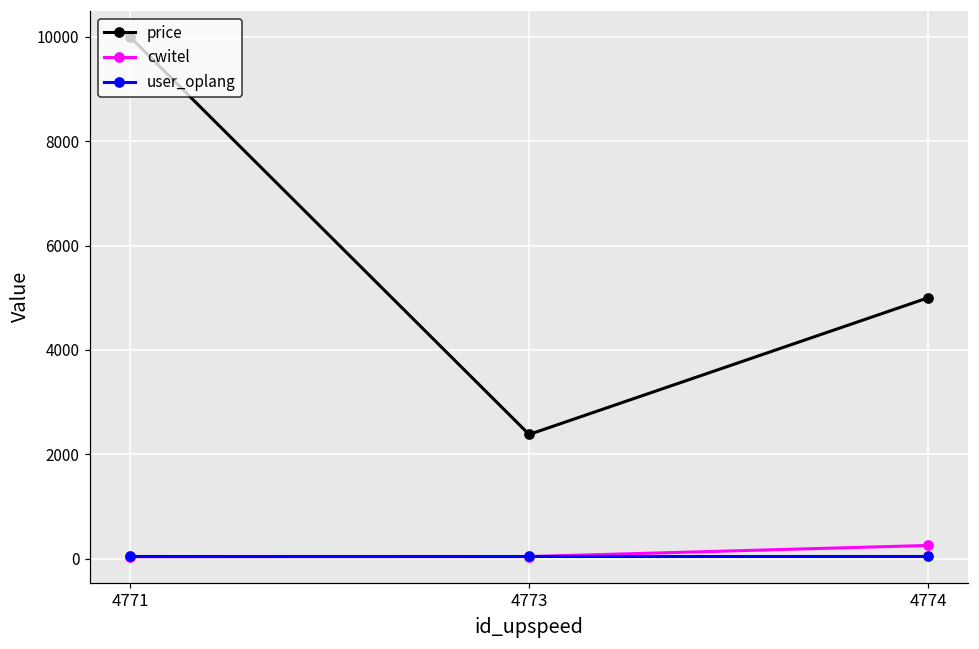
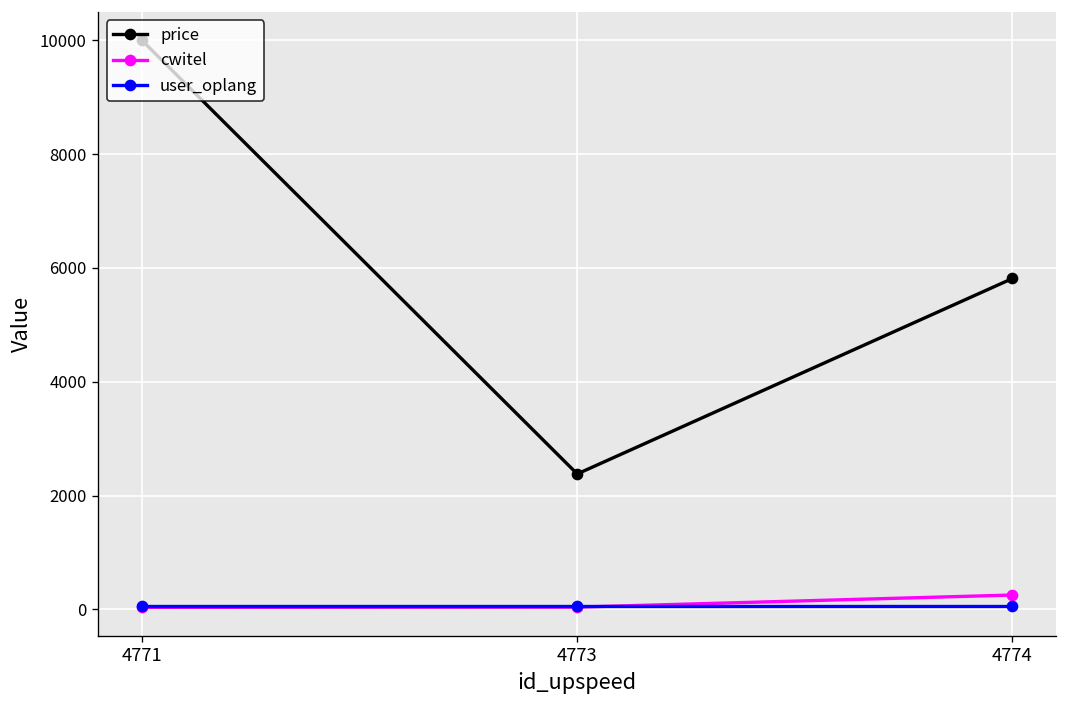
price, 4774: 5000 -> 5800
